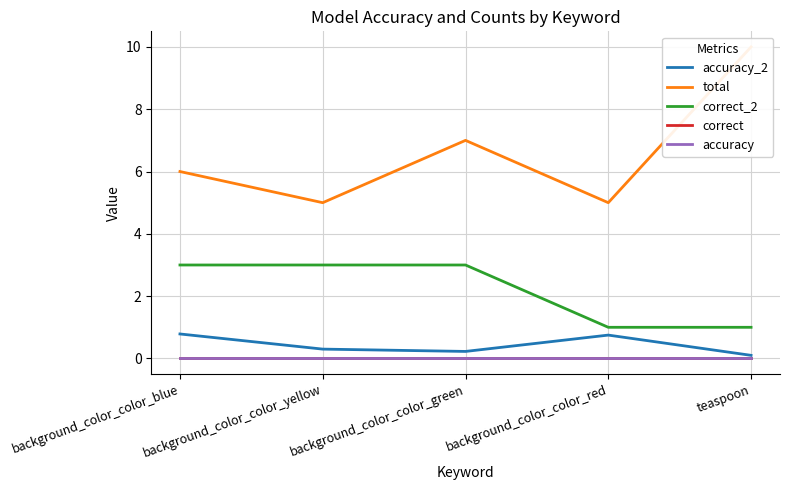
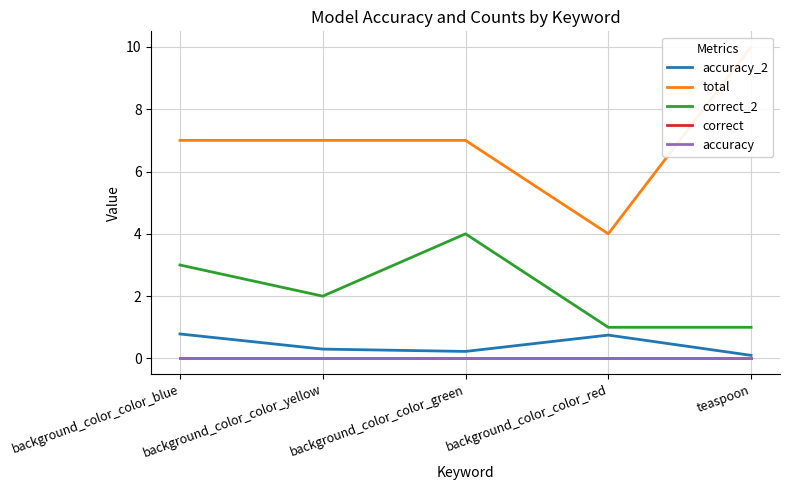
total, background_color_color_blue: 6 -> 7
total, background_color_color_yellow: 5 -> 7
correct_2, background_color_color_yellow: 3 -> 2
correct_2, background_color_color_green: 3 -> 4
total, background_color_color_red: 5 -> 4
